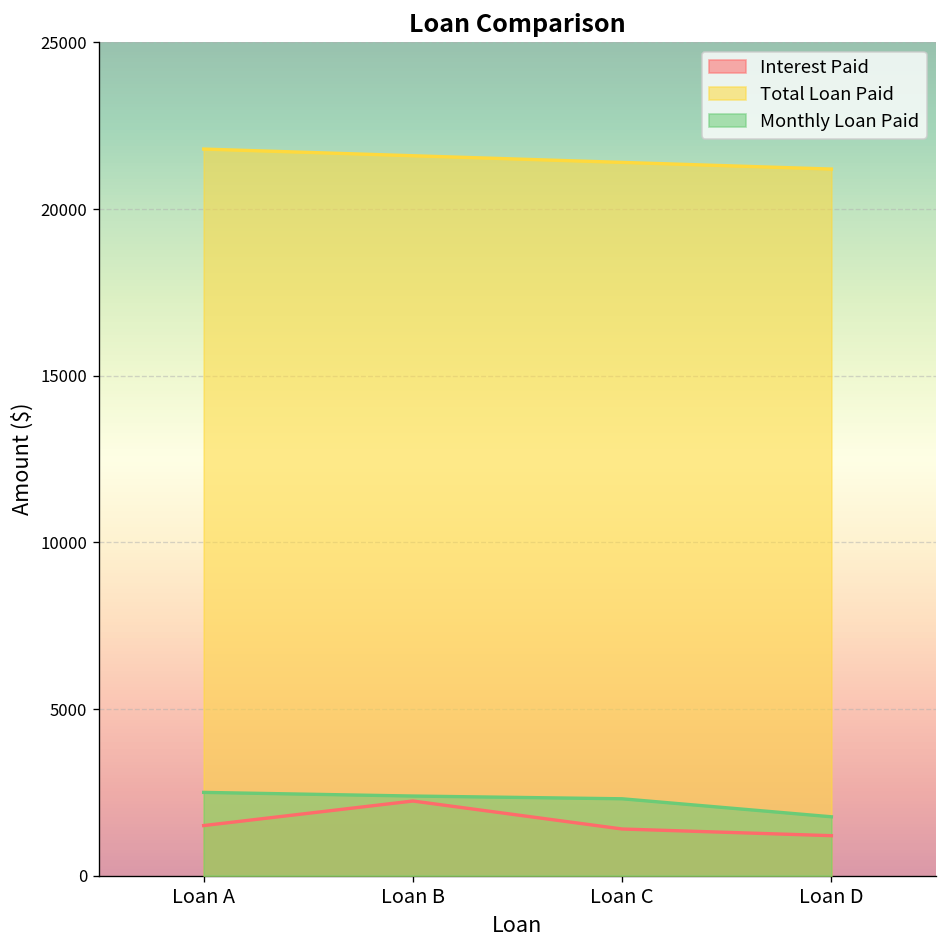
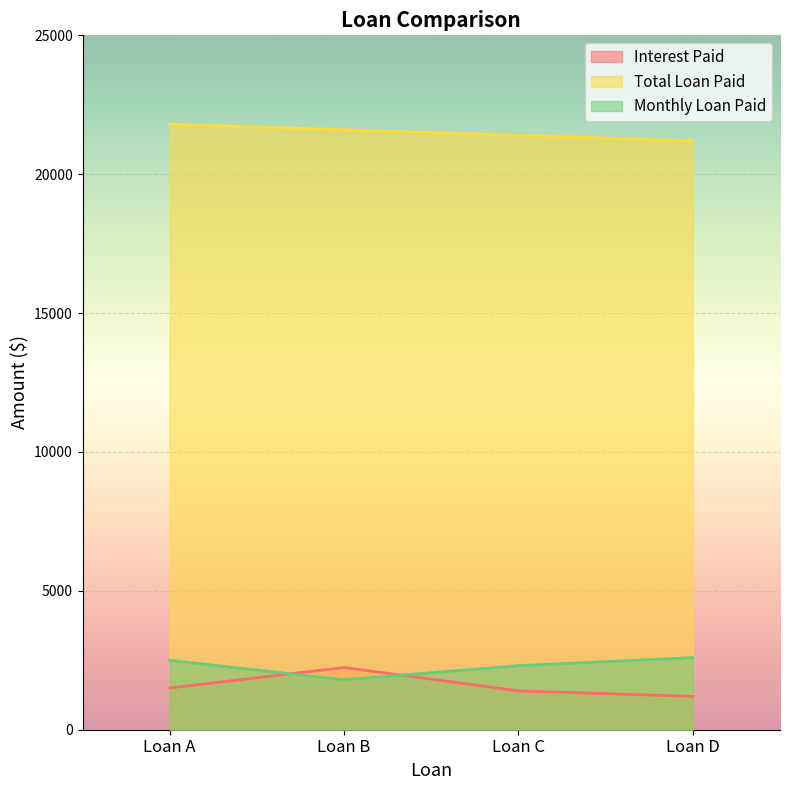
Monthly Loan Paid, Loan B: 2400 -> 1800
Monthly Loan Paid, Loan D: 1800 -> 2600
